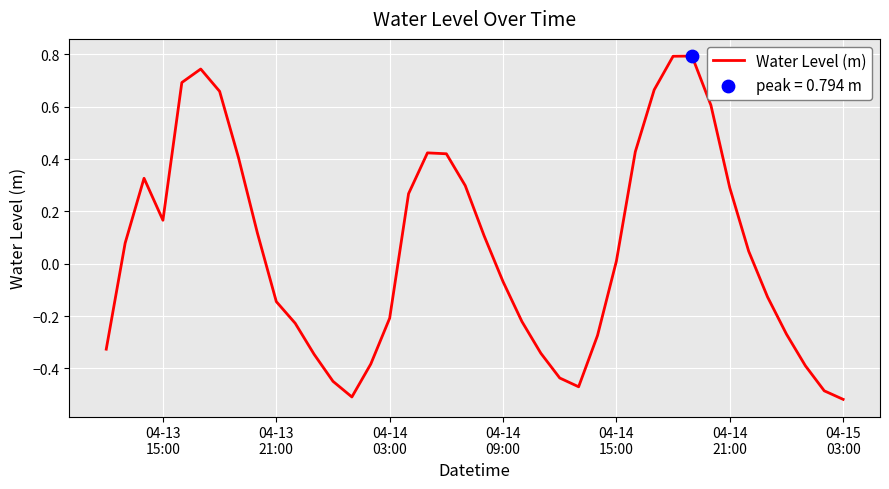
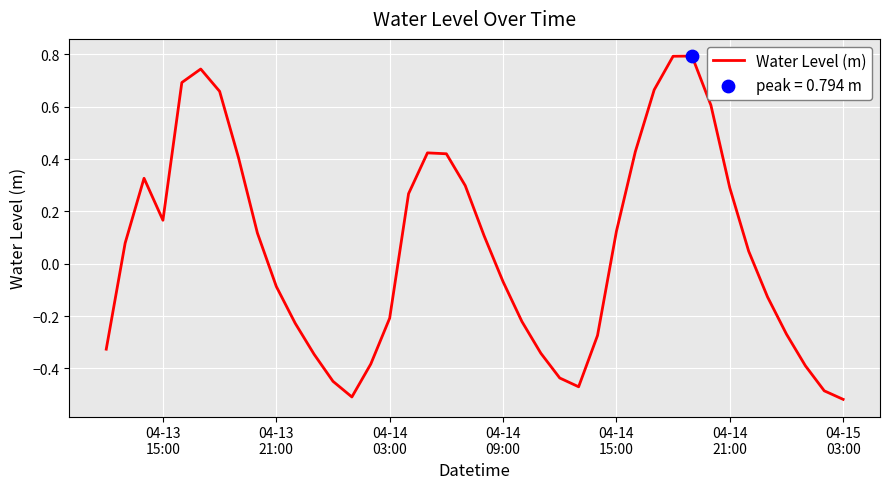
Water Level (m), 04-13 21:00: -0.14 -> -0.09
Water Level (m), 04-14 15:00: 0.01 -> 0.12
